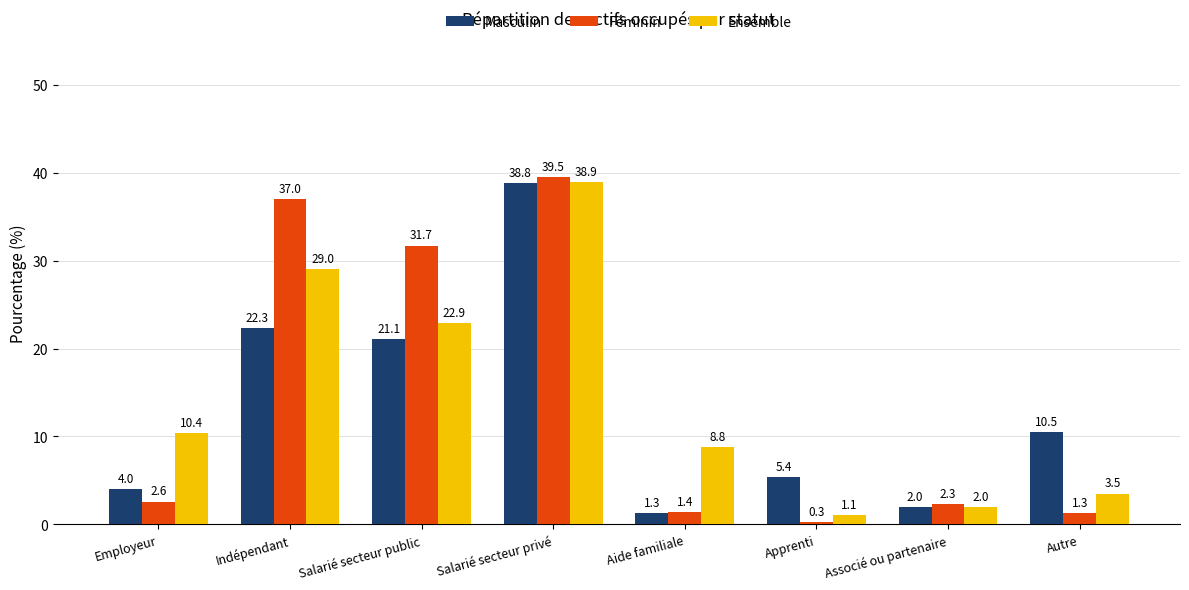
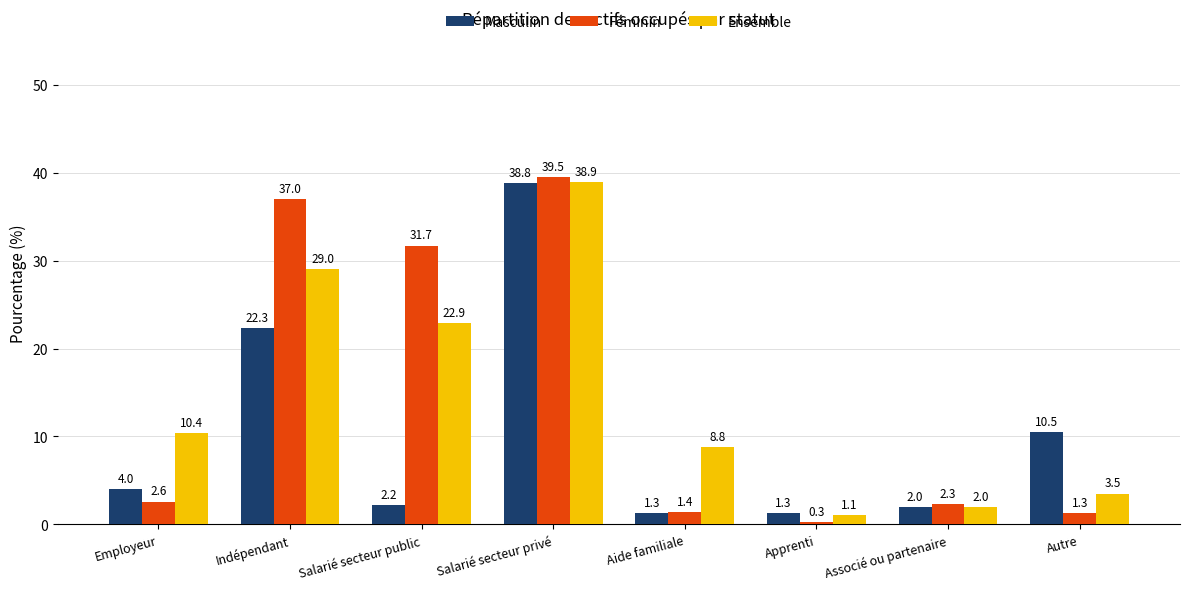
Masculin, Salarié secteur public: 21.1 -> 2.2
Masculin, Apprenti: 5.4 -> 1.3
